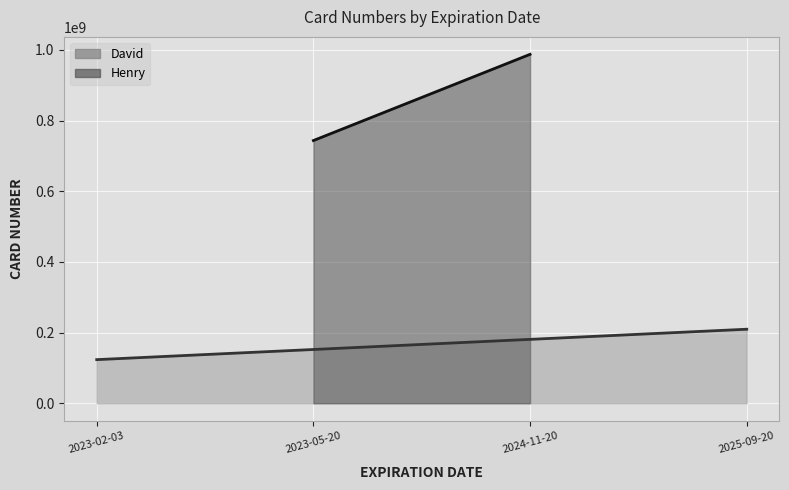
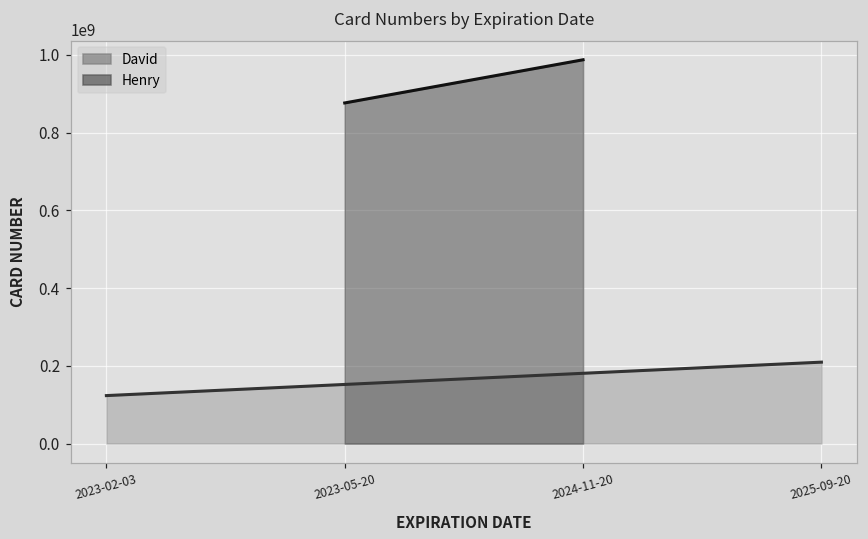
Henry, 2023-05-20: 740000000 -> 880000000
